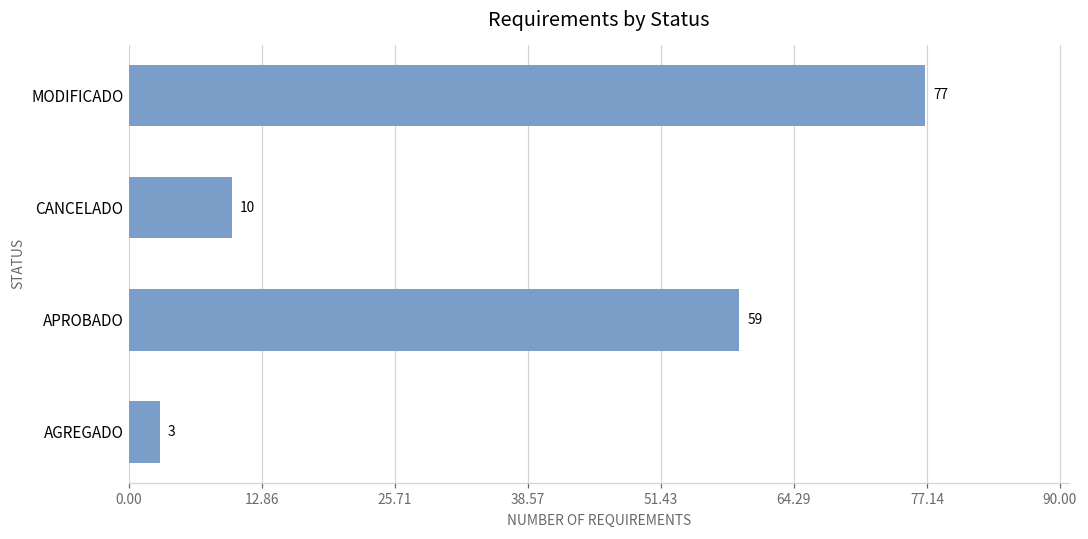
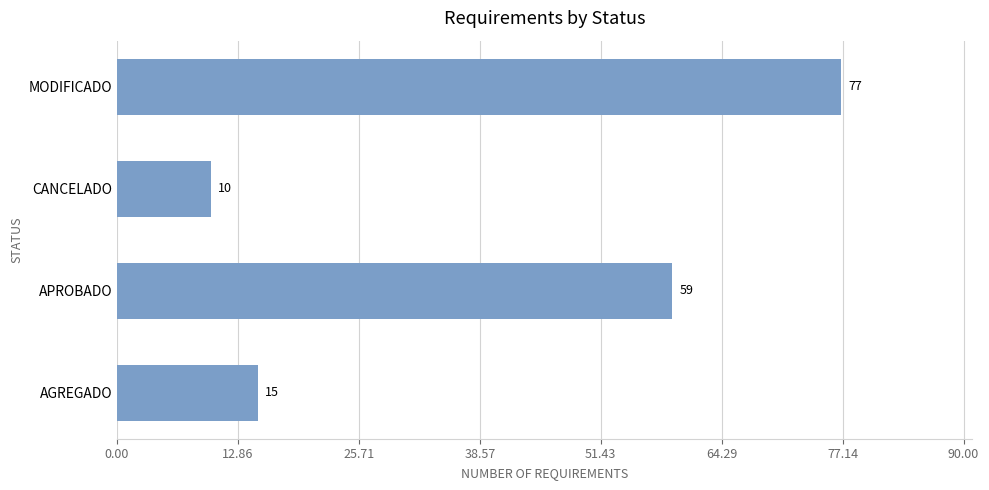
AGREGADO: 3 -> 15
